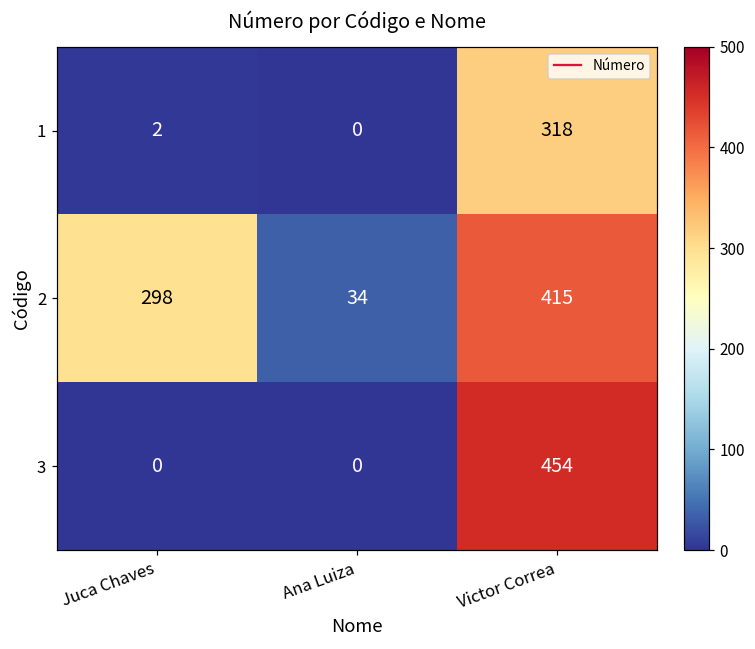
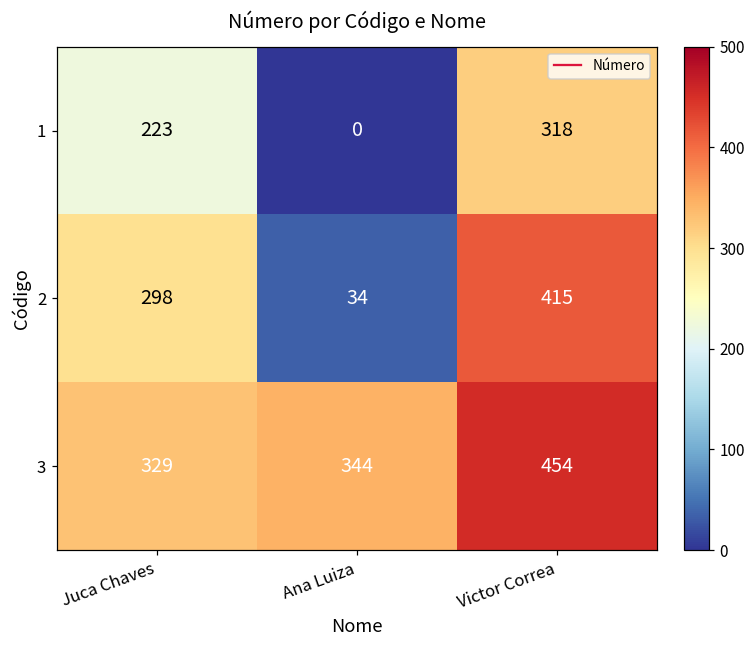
1, Juca Chaves: 2 -> 223
3, Juca Chaves: 0 -> 329
3, Ana Luiza: 0 -> 344
